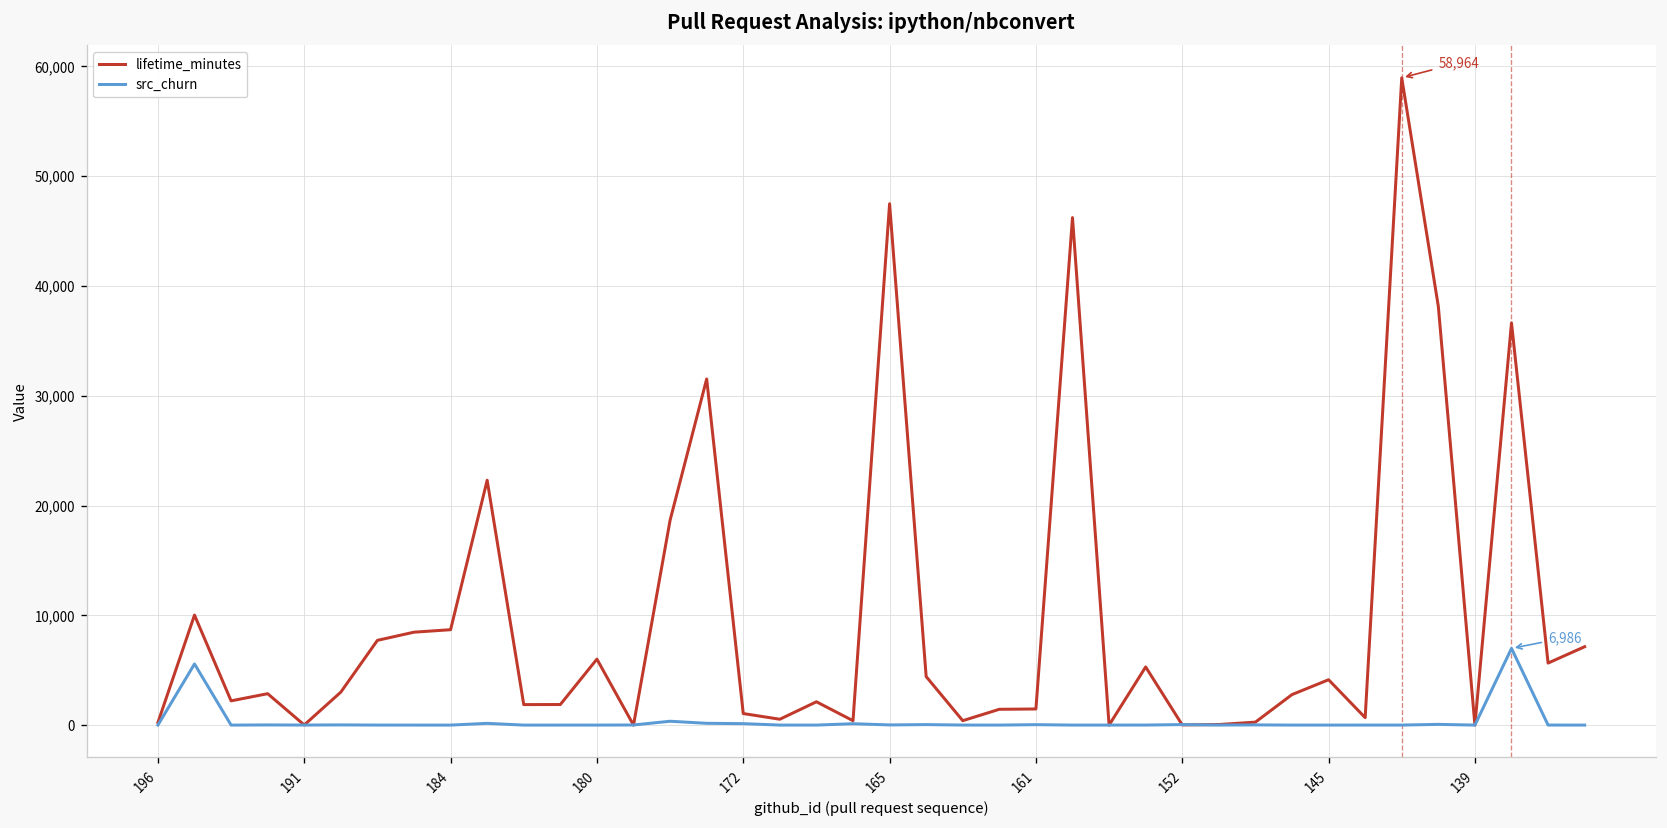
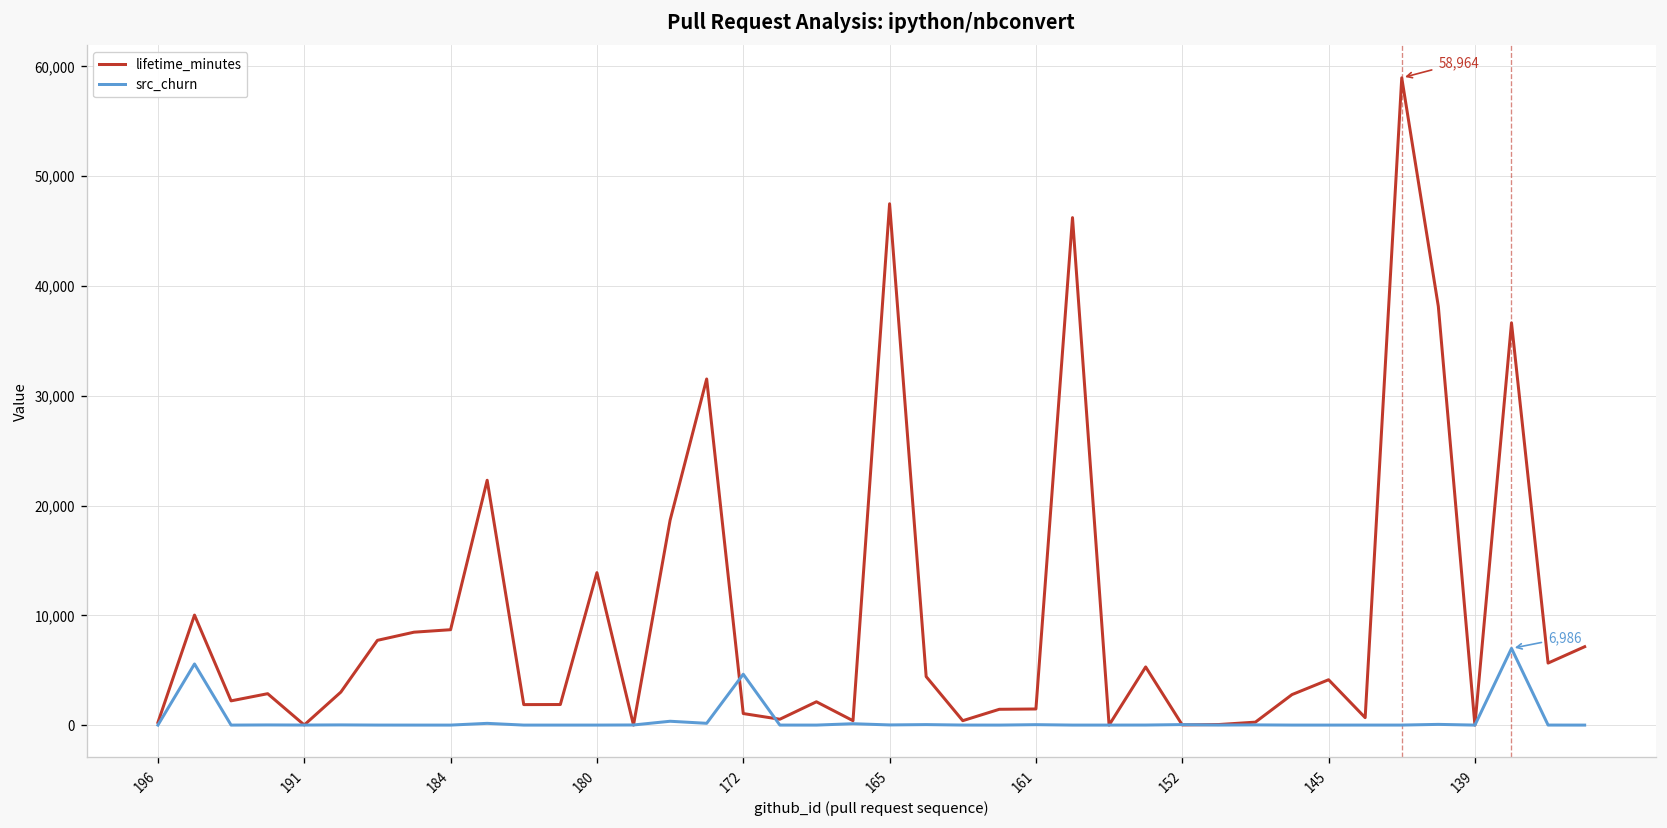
lifetime_minutes, 180: 6,000 -> 14,000
src_churn, 172: 0 -> 5,000
